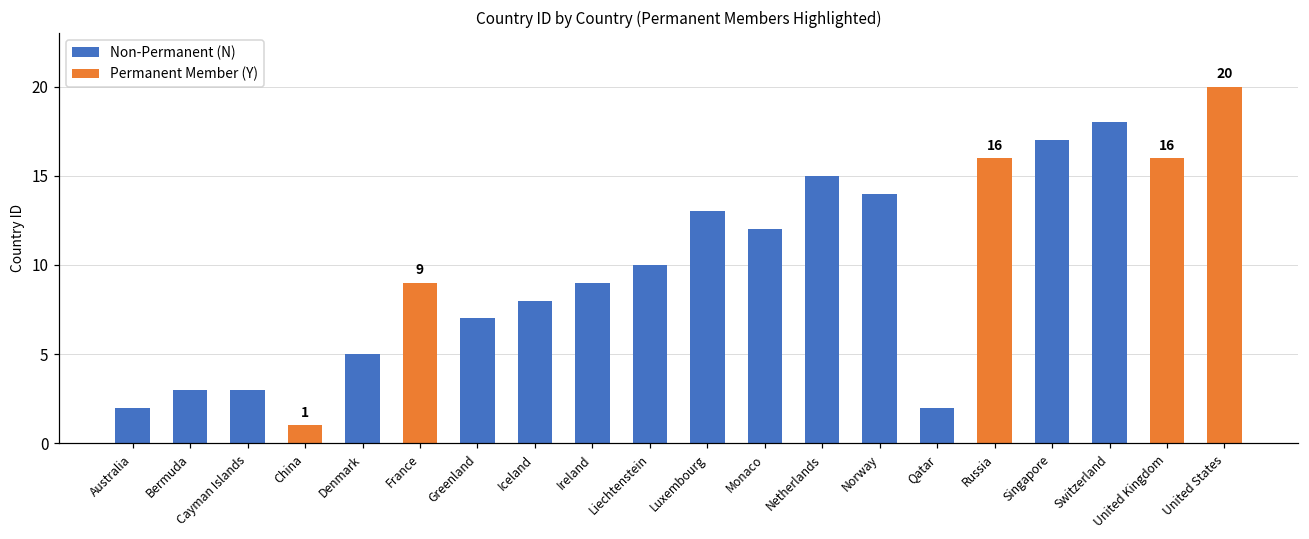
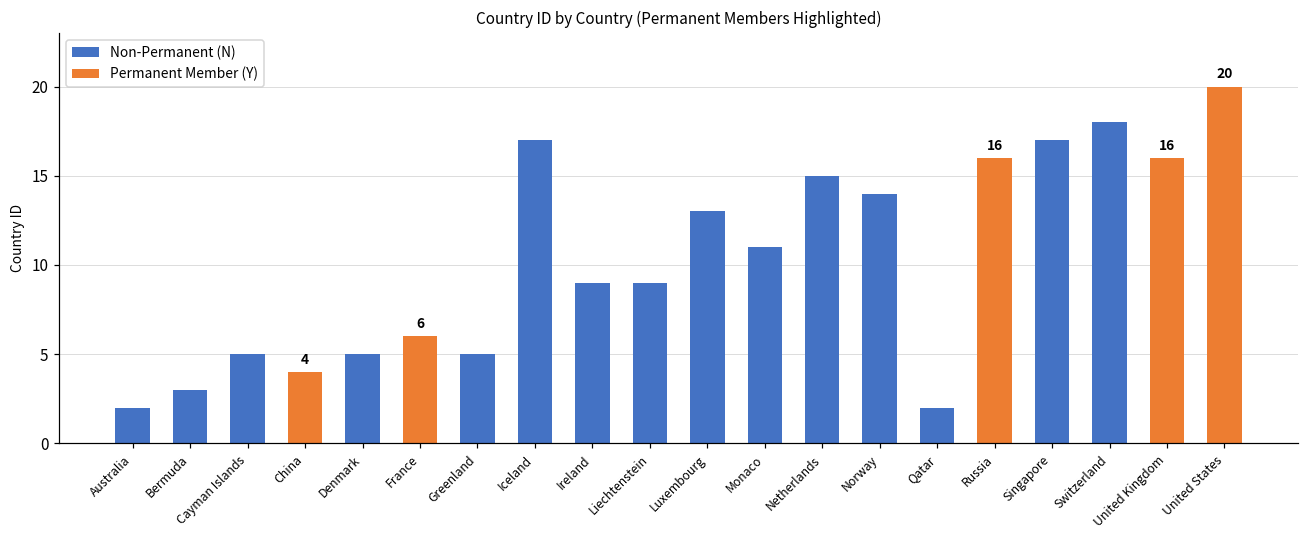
Cayman Islands: 3 -> 5
China: 1 -> 4
France: 9 -> 6
Greenland: 7 -> 5
Iceland: 8 -> 17
Liechtenstein: 10 -> 9
Monaco: 12 -> 11
